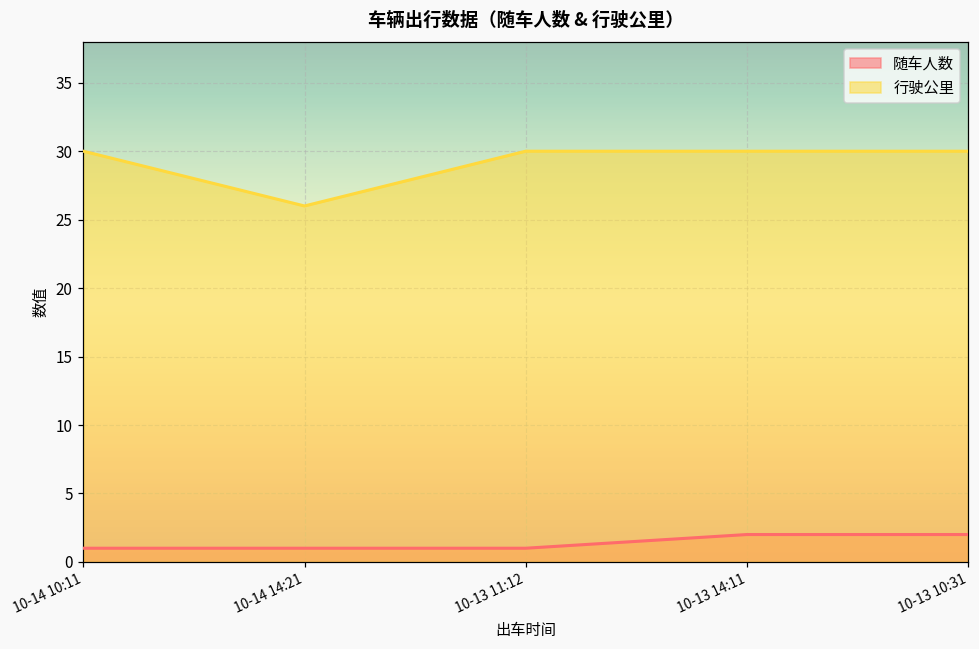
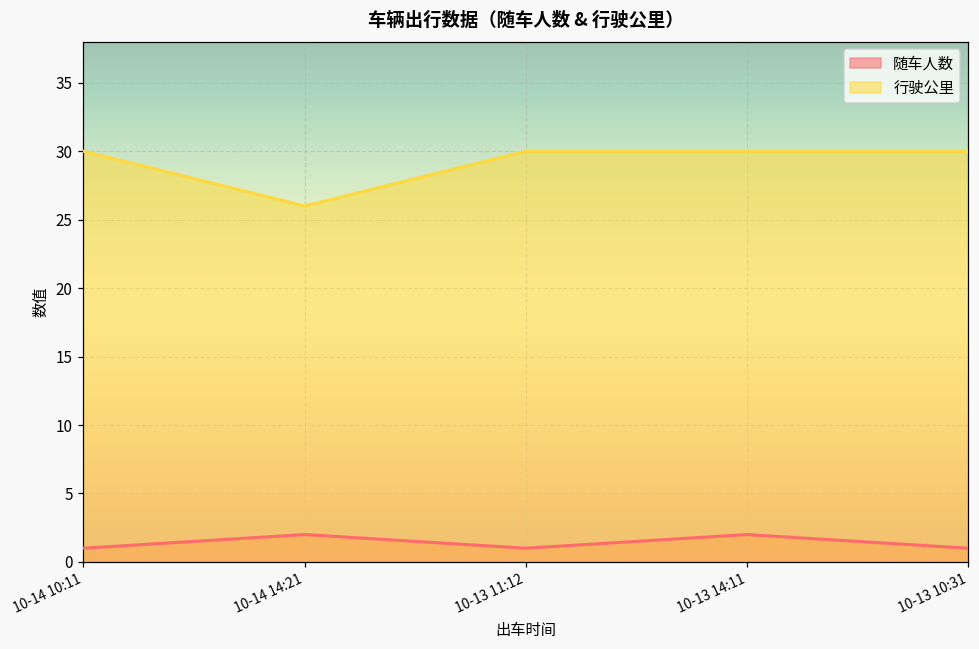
随车人数, 10-14 14:21: 1 -> 2
随车人数, 10-13 10:31: 2 -> 1
